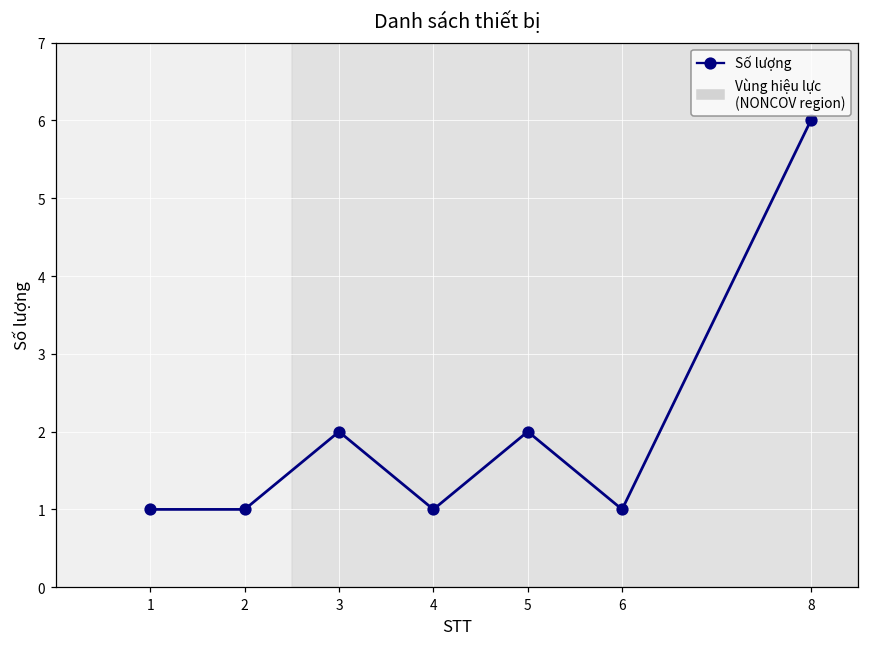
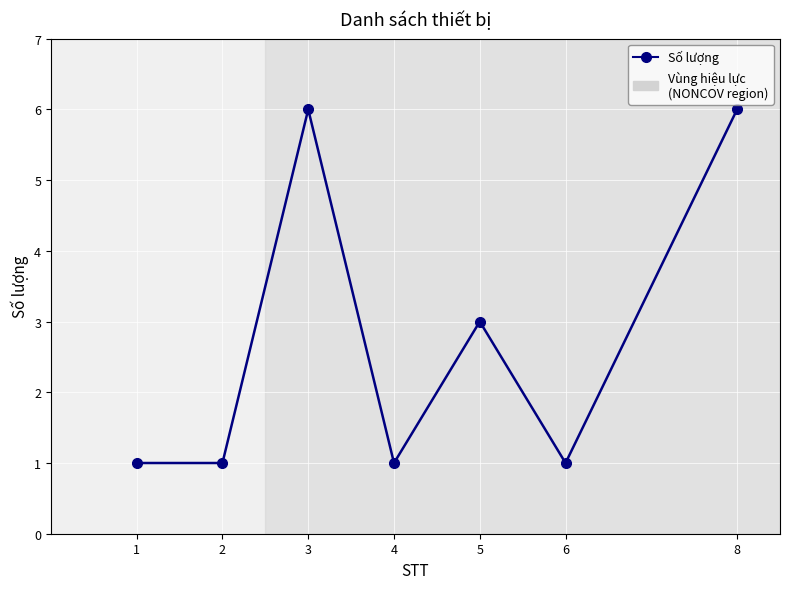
3: 2 -> 6
5: 2 -> 3
